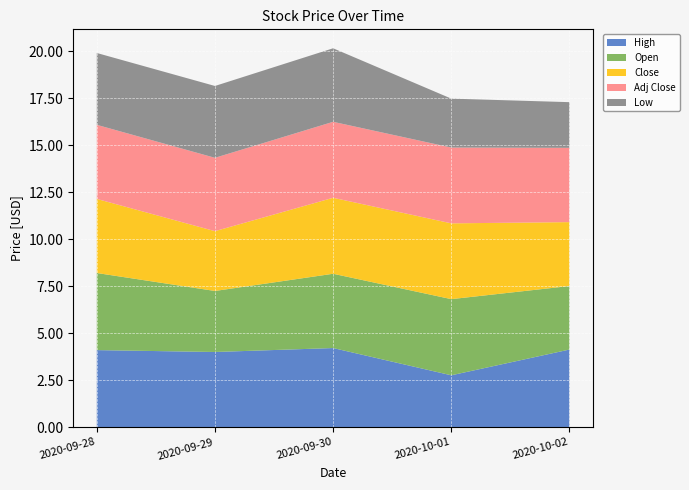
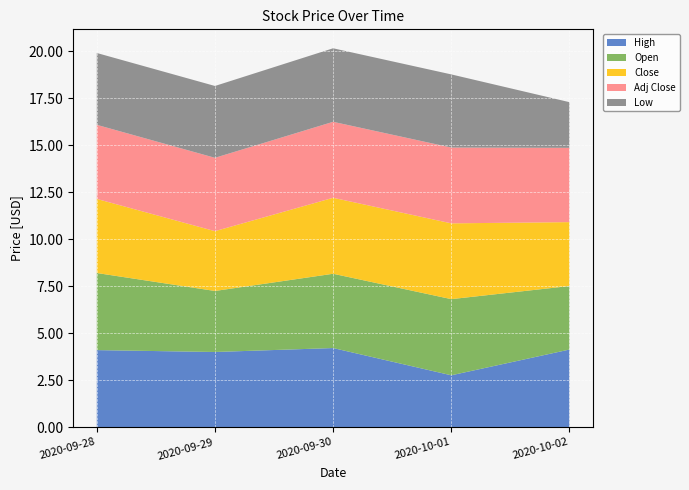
Low, 2020-10-01: 2.6 -> 3.9
